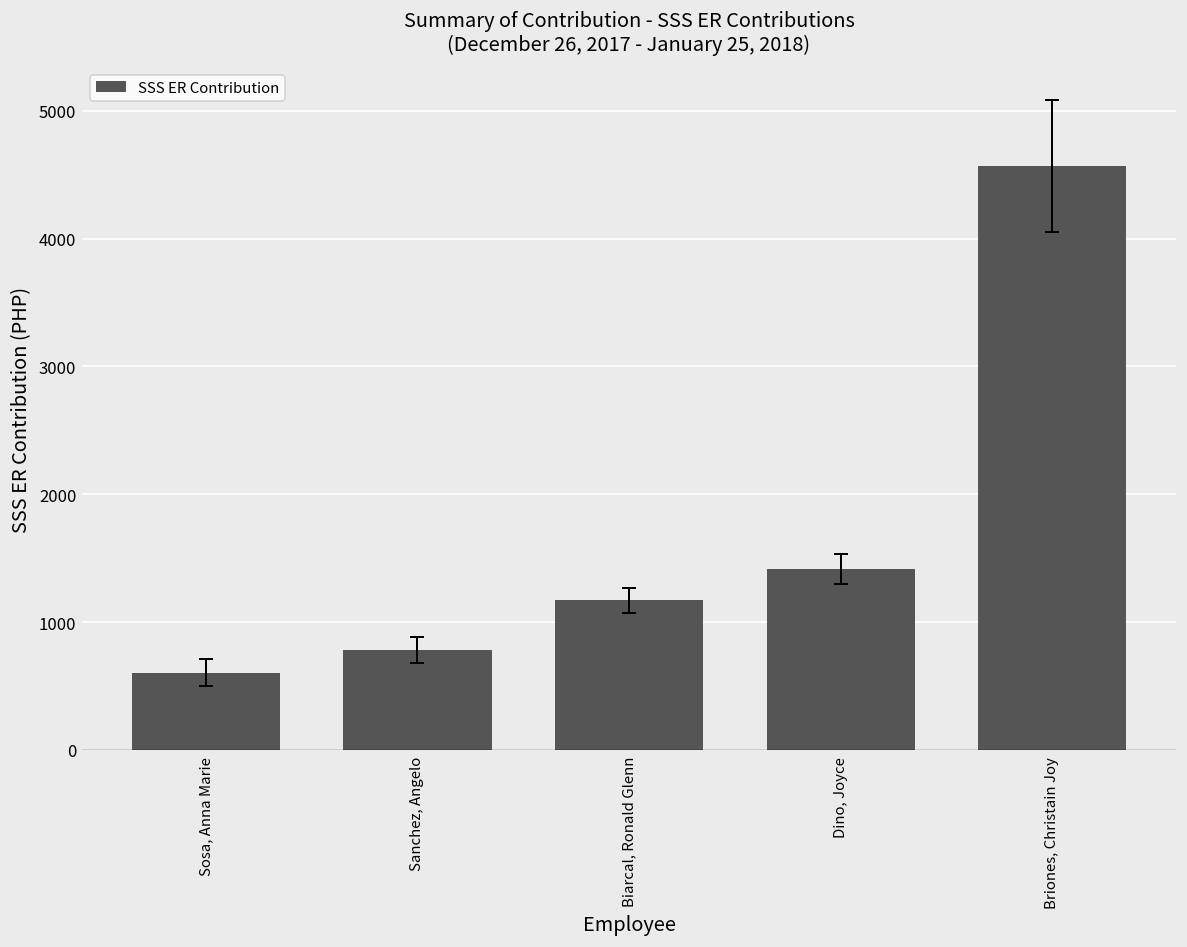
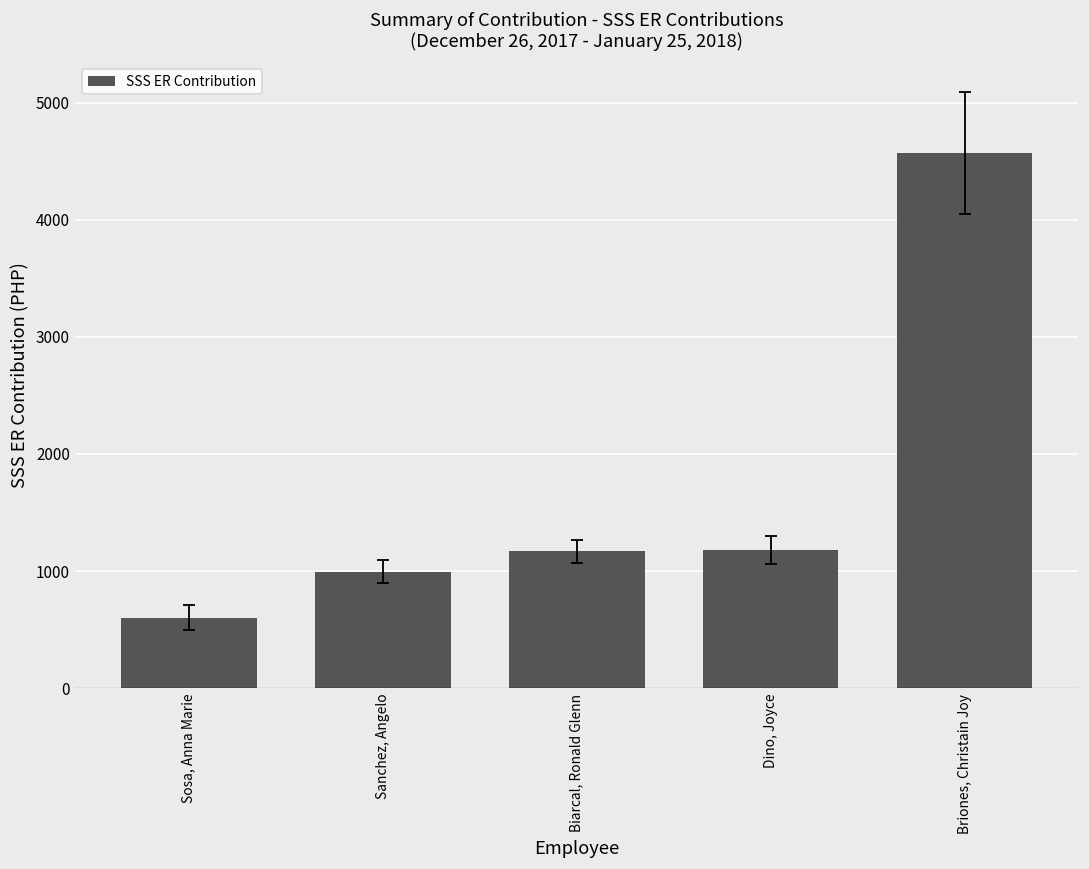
SSS ER Contribution, Sanchez, Angelo: 780 -> 990
SSS ER Contribution, Dino, Joyce: 1410 -> 1180
